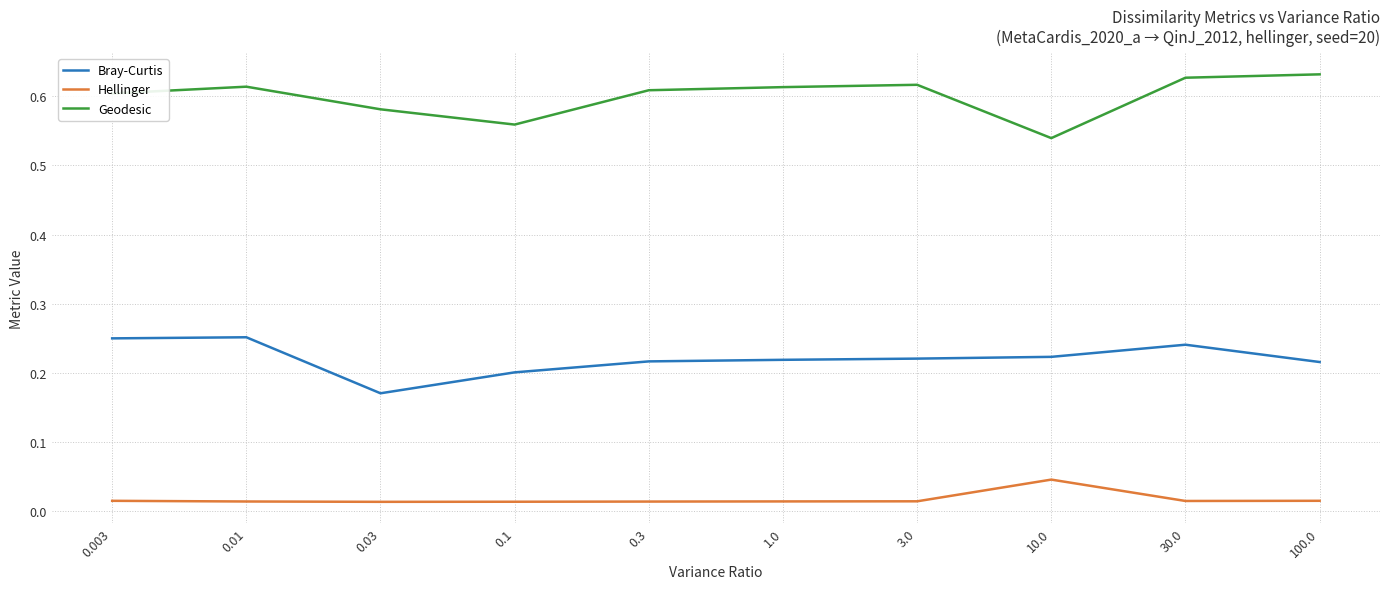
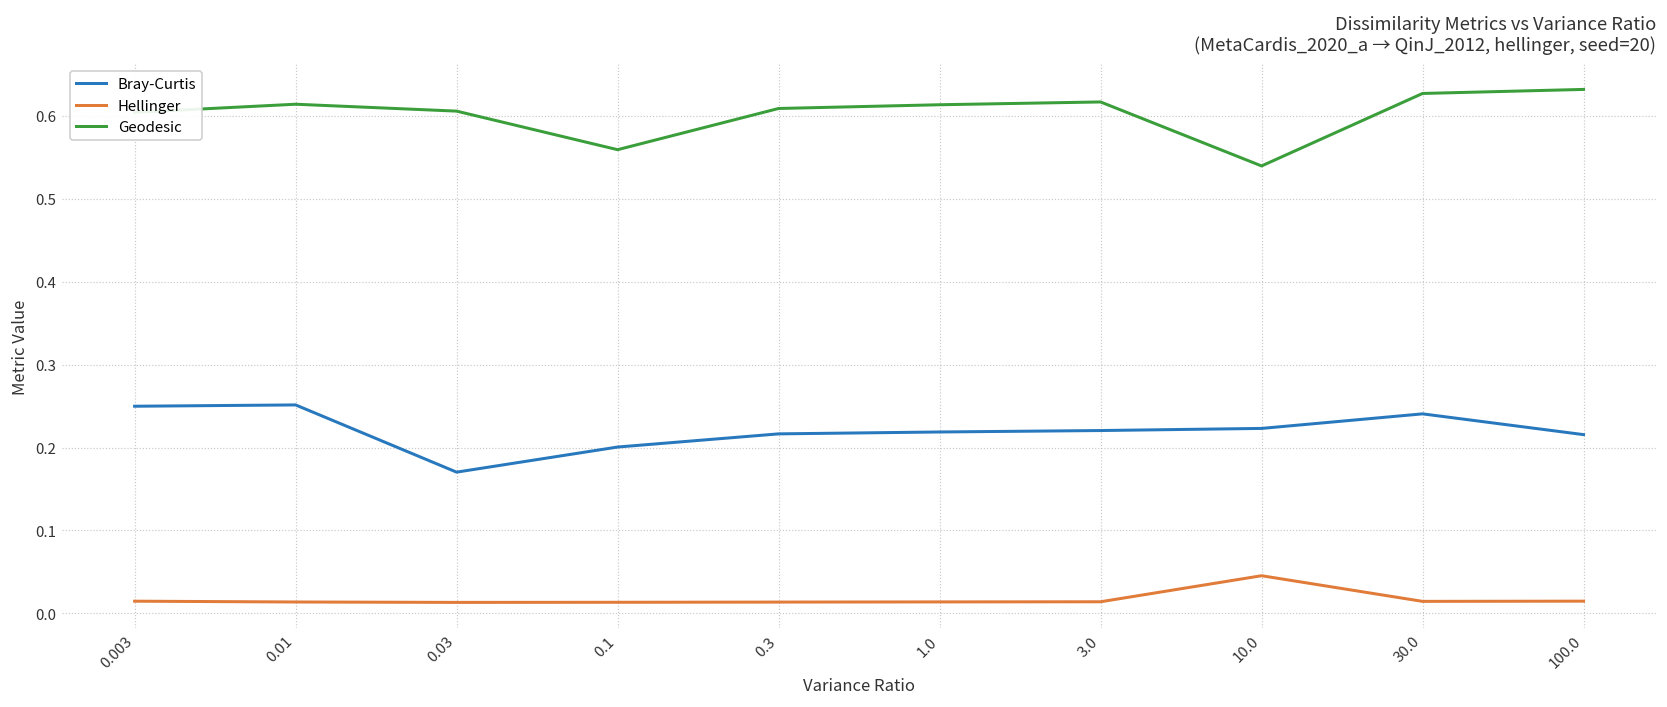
Geodesic, 0.03: 0.58 -> 0.61
